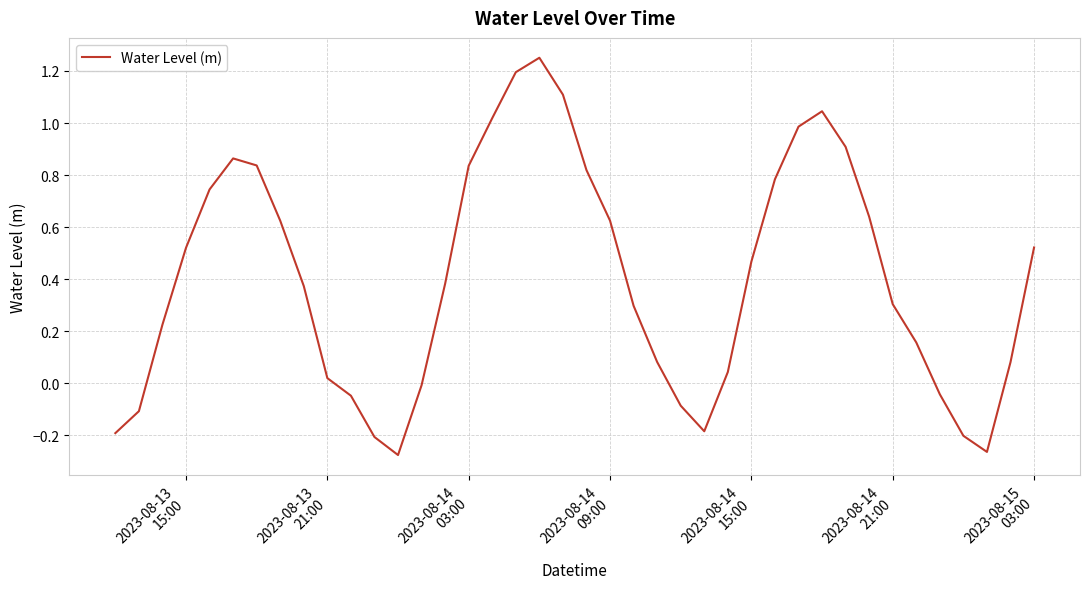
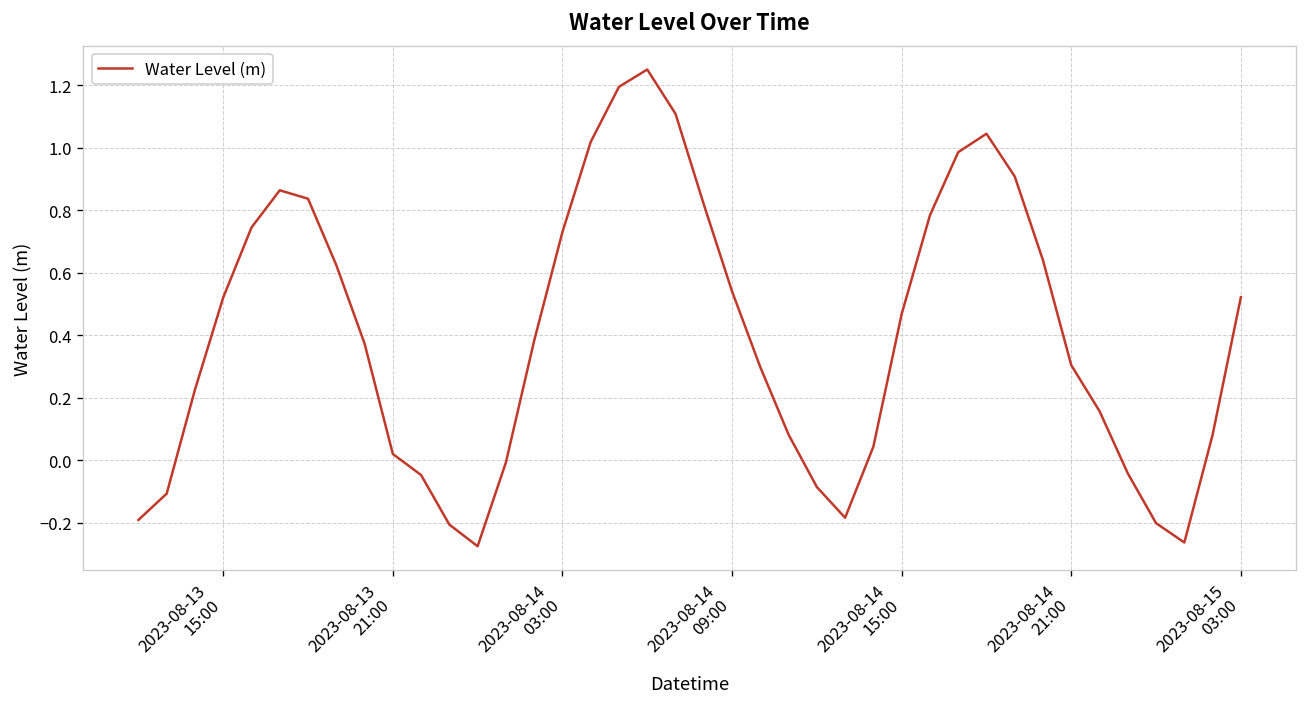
2023-08-14 03:00: 0.84 -> 0.73
2023-08-14 09:00: 0.62 -> 0.54
